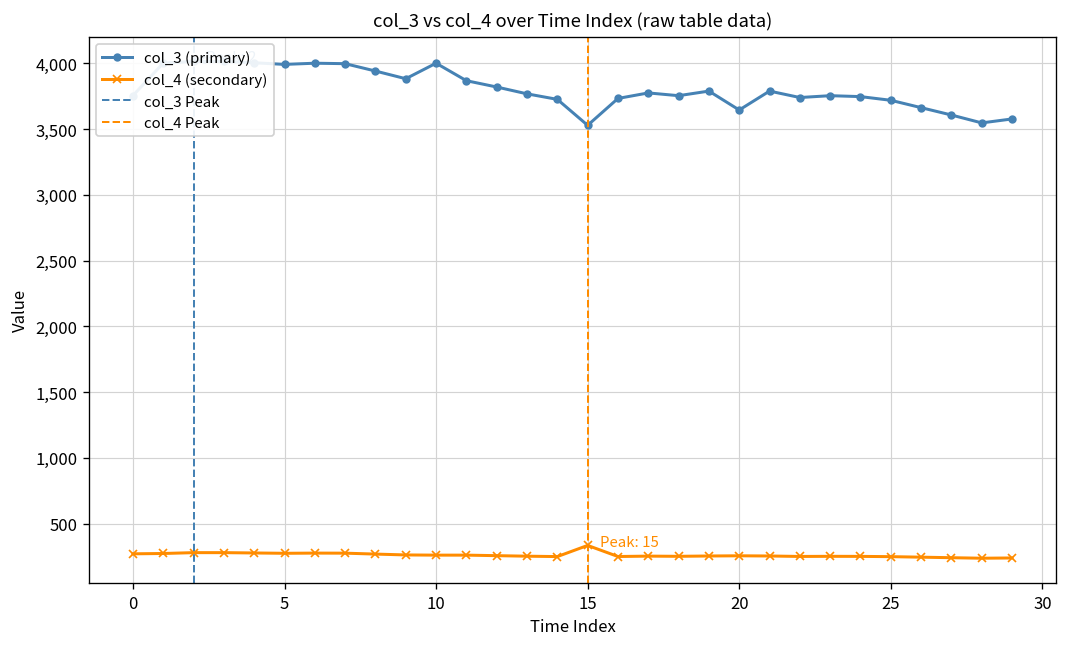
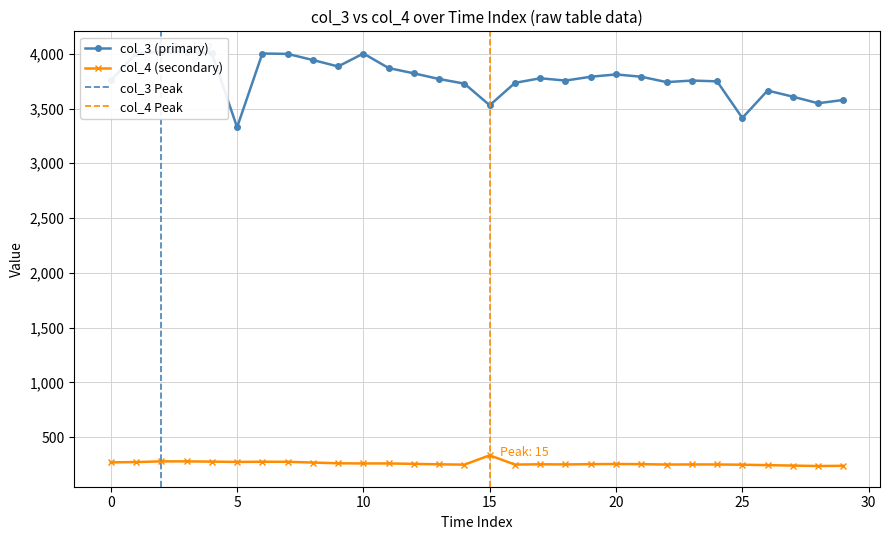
col_3 (primary), 5: 3,990 -> 3,330
col_3 (primary), 20: 3,650 -> 3,810
col_3 (primary), 25: 3,720 -> 3,410
